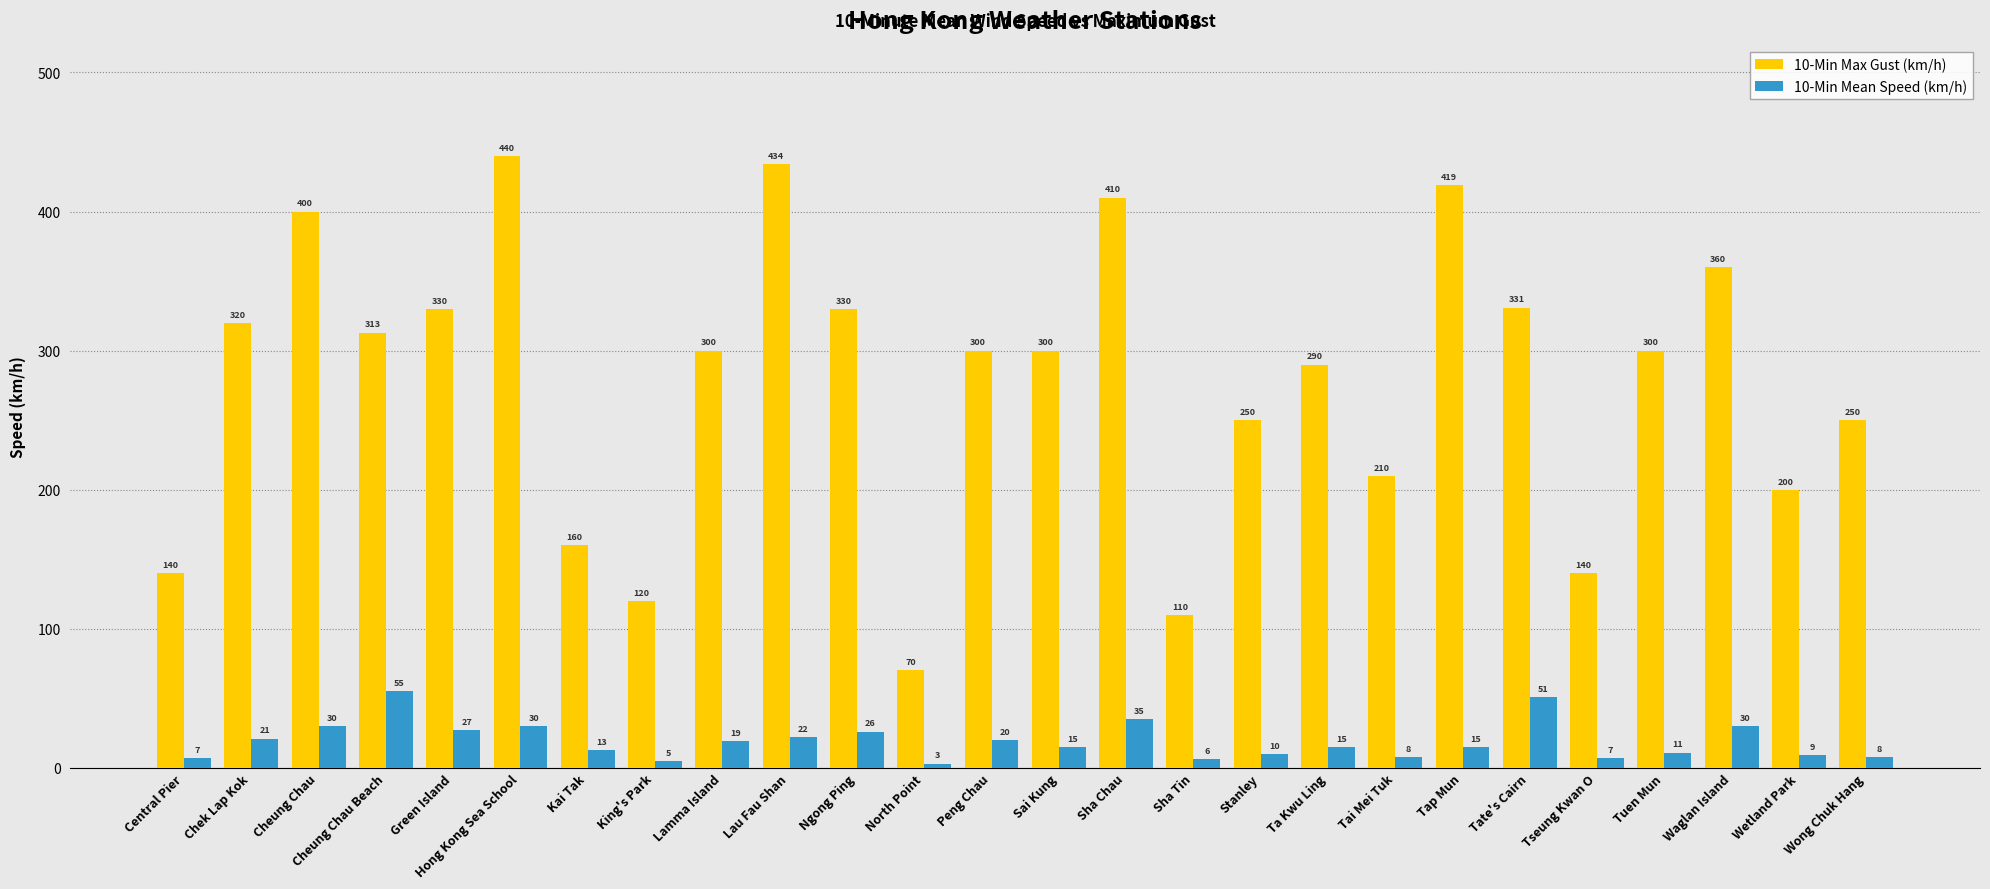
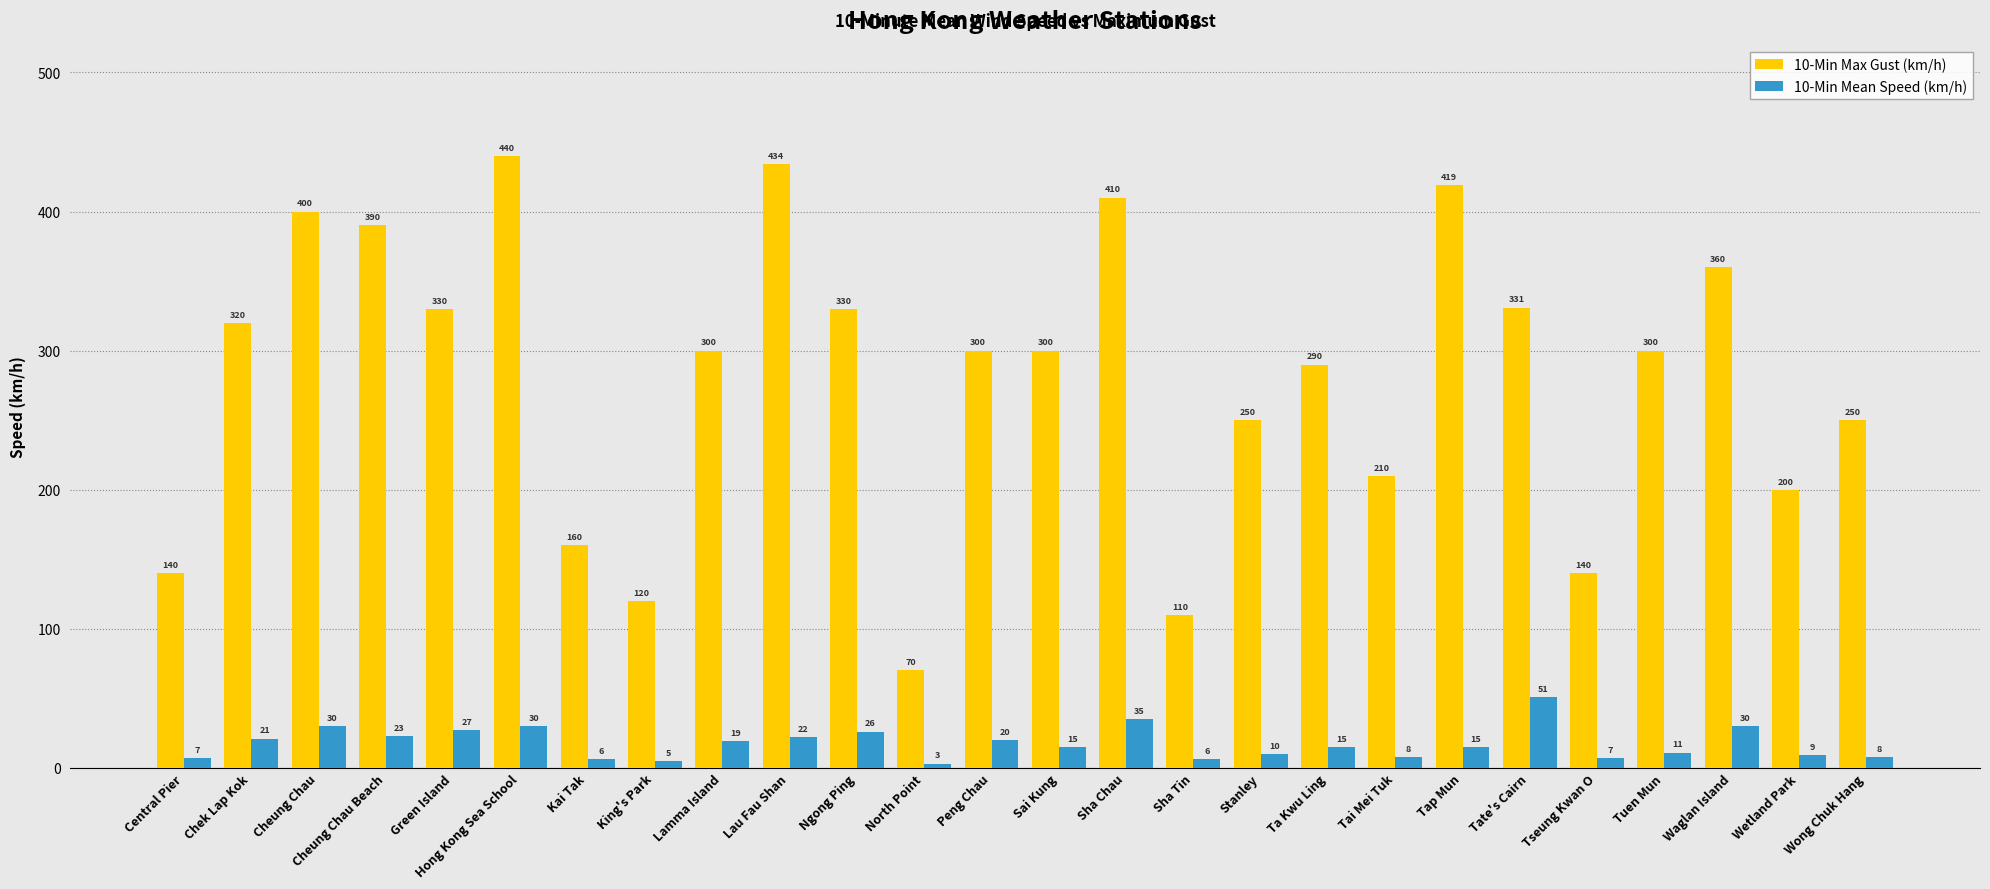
10-Min Max Gust (km/h), Cheung Chau Beach: 313 -> 390
10-Min Mean Speed (km/h), Cheung Chau Beach: 55 -> 23
10-Min Mean Speed (km/h), Kai Tak: 13 -> 6
